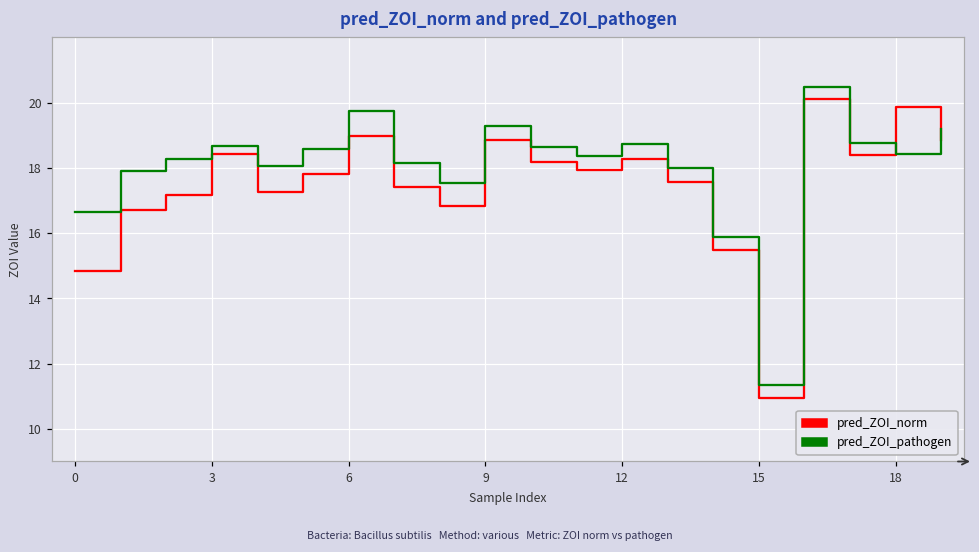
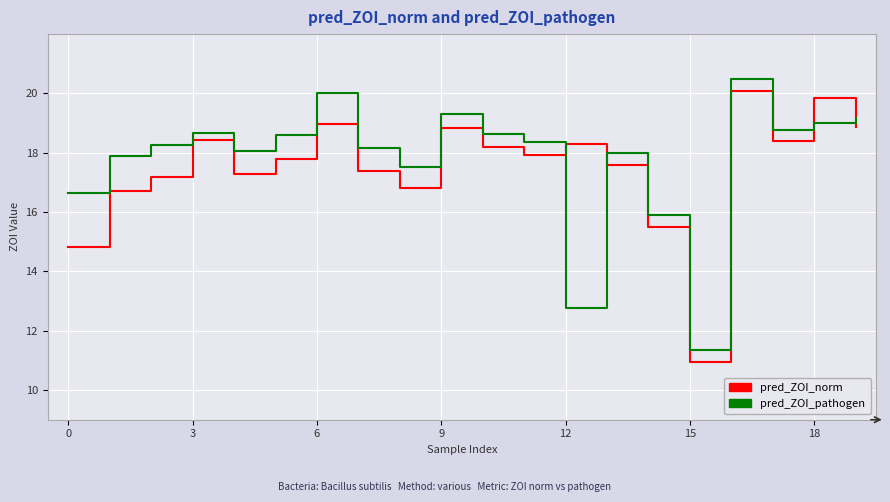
pred_ZOI_pathogen, 6: 19.7 -> 20.0
pred_ZOI_pathogen, 12: 18.7 -> 12.8
pred_ZOI_pathogen, 18: 18.4 -> 19.0
